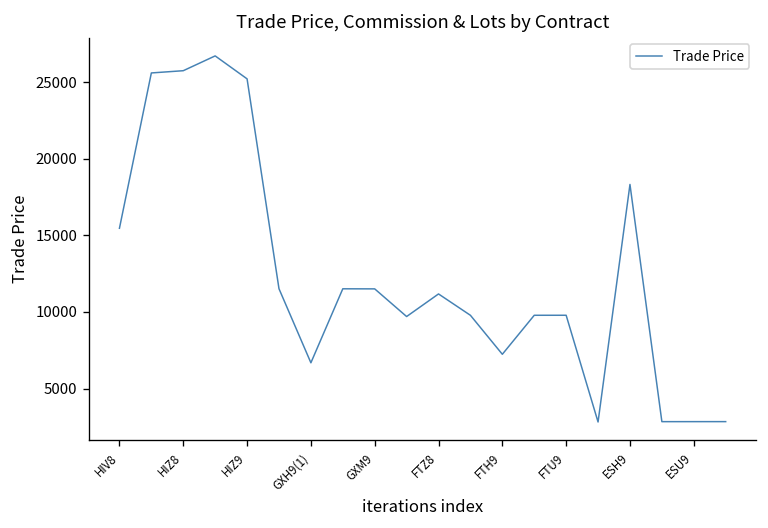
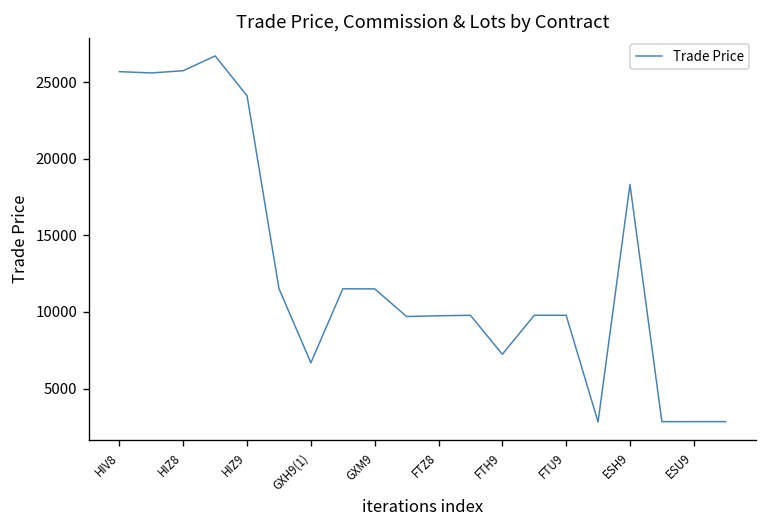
HIV8: 15500 -> 25700
HIZ9: 25200 -> 24100
FTZ8: 11200 -> 9800
